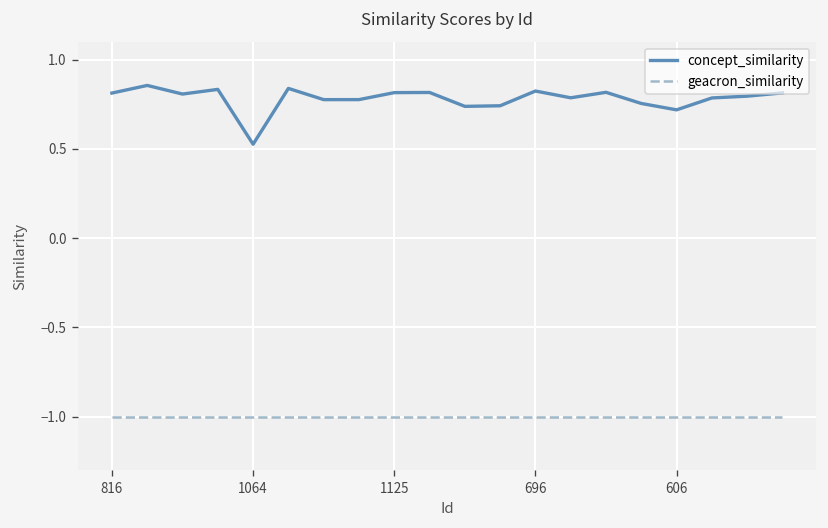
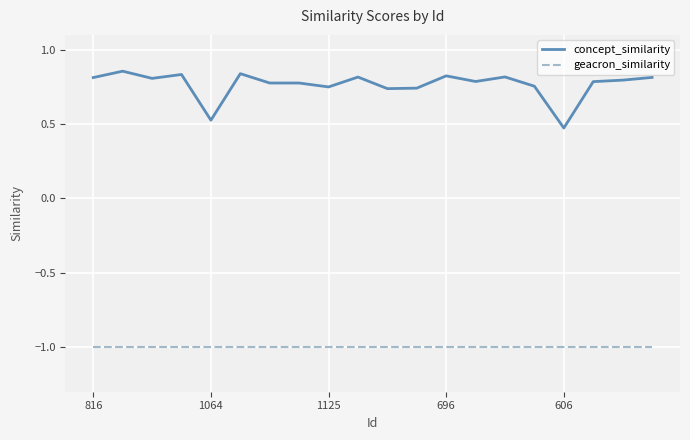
concept_similarity, 1125: 0.82 -> 0.75
concept_similarity, 606: 0.72 -> 0.47
